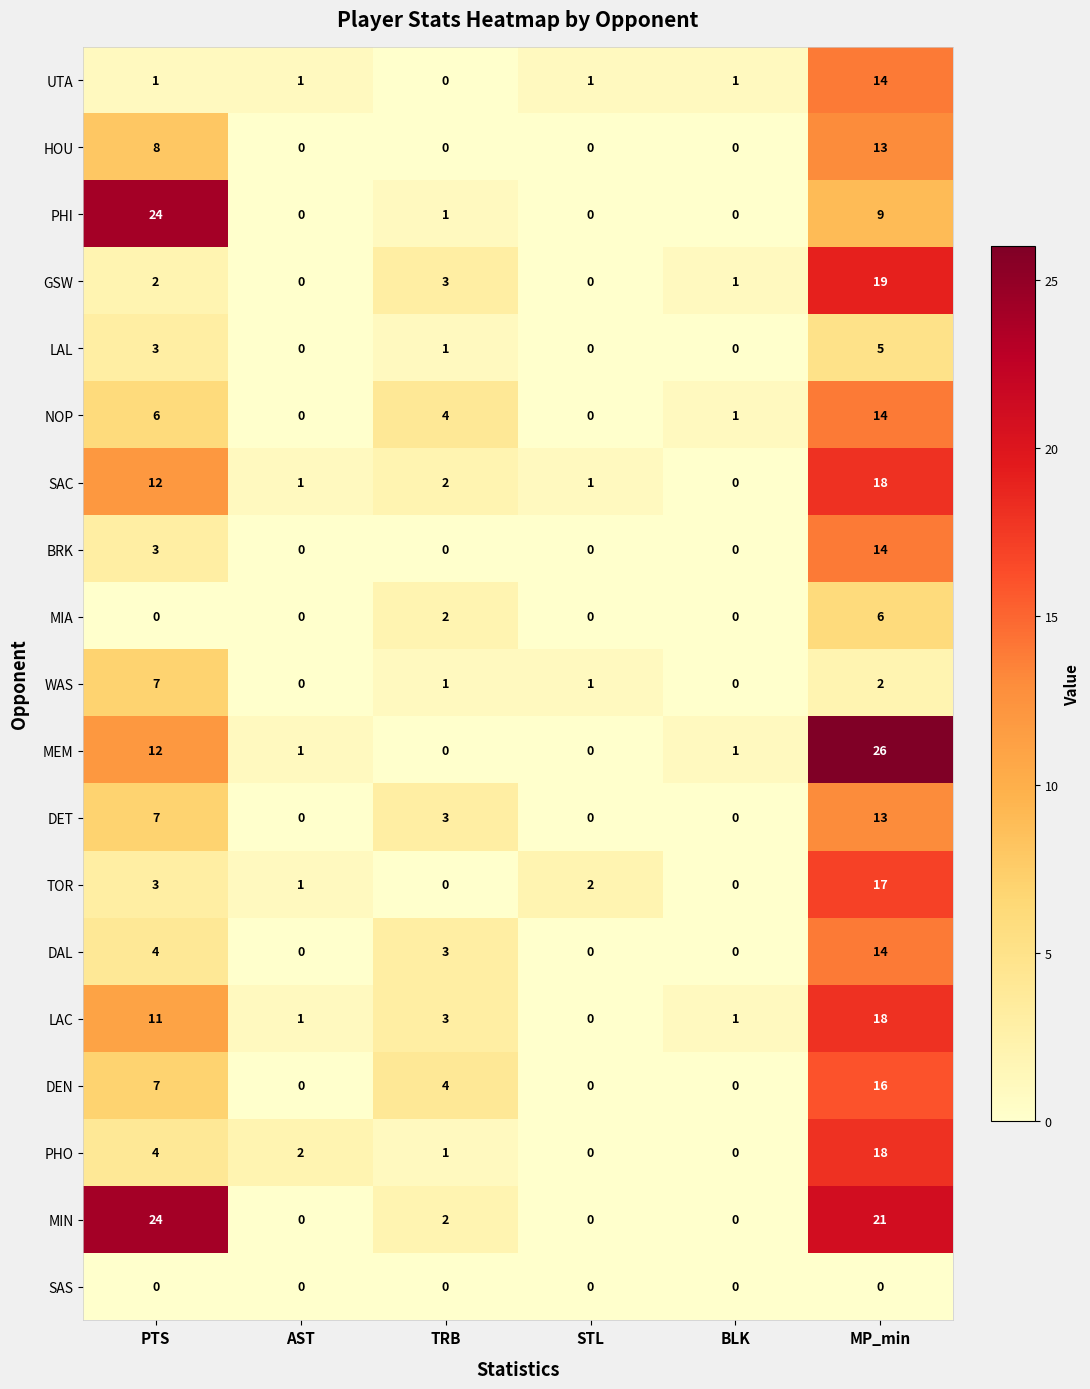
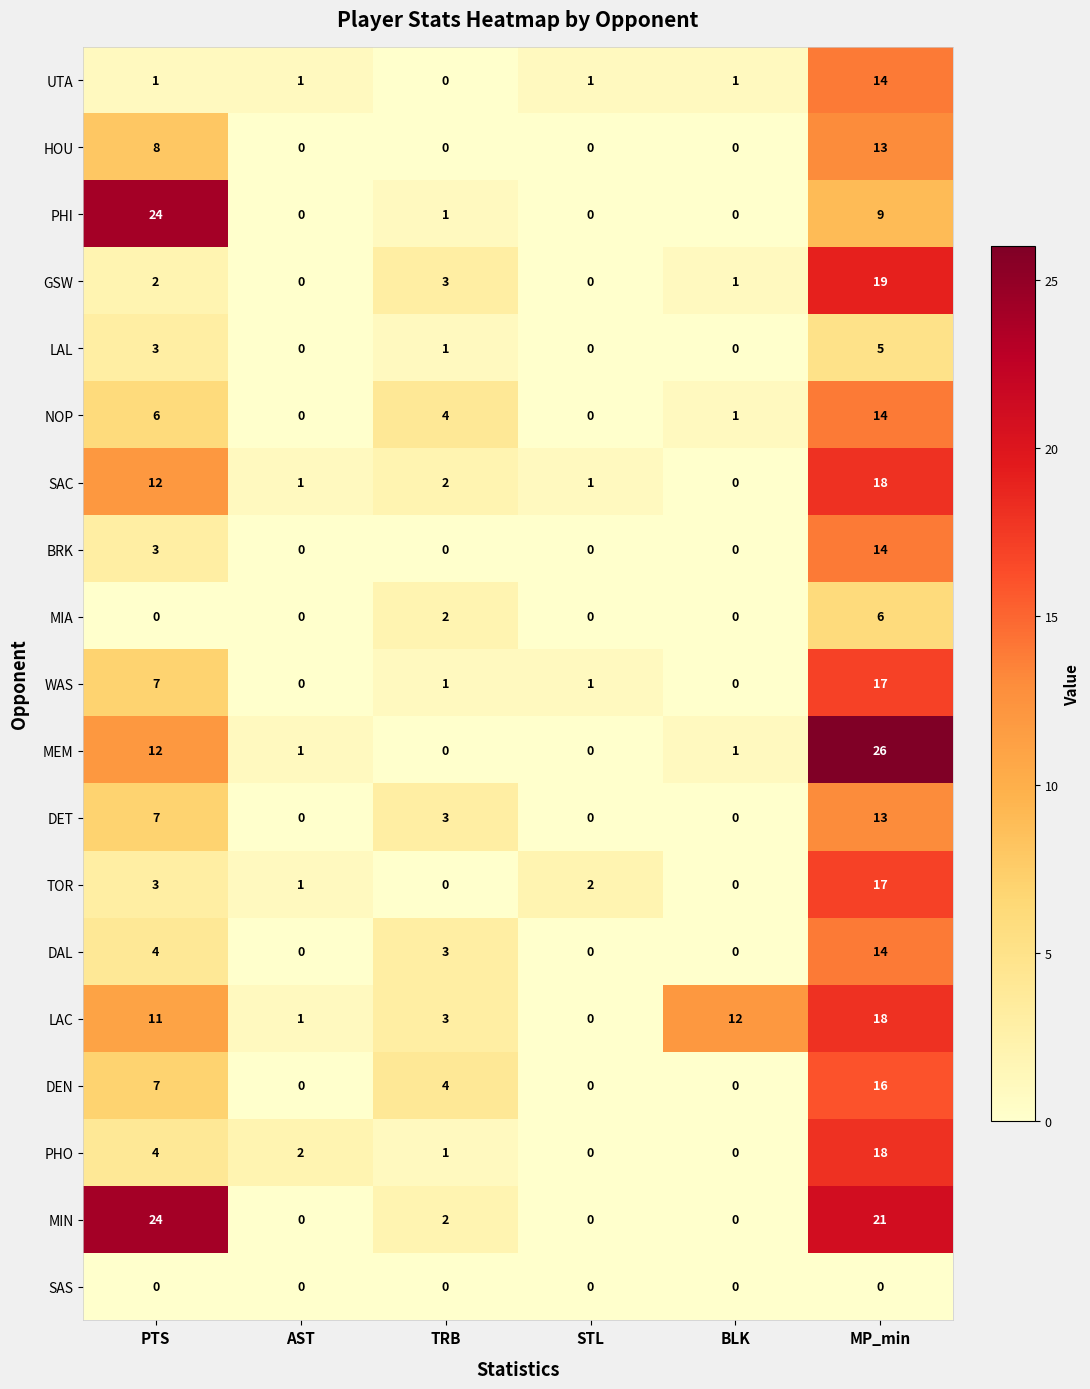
WAS, MP_min: 2 -> 17
LAC, BLK: 1 -> 12
